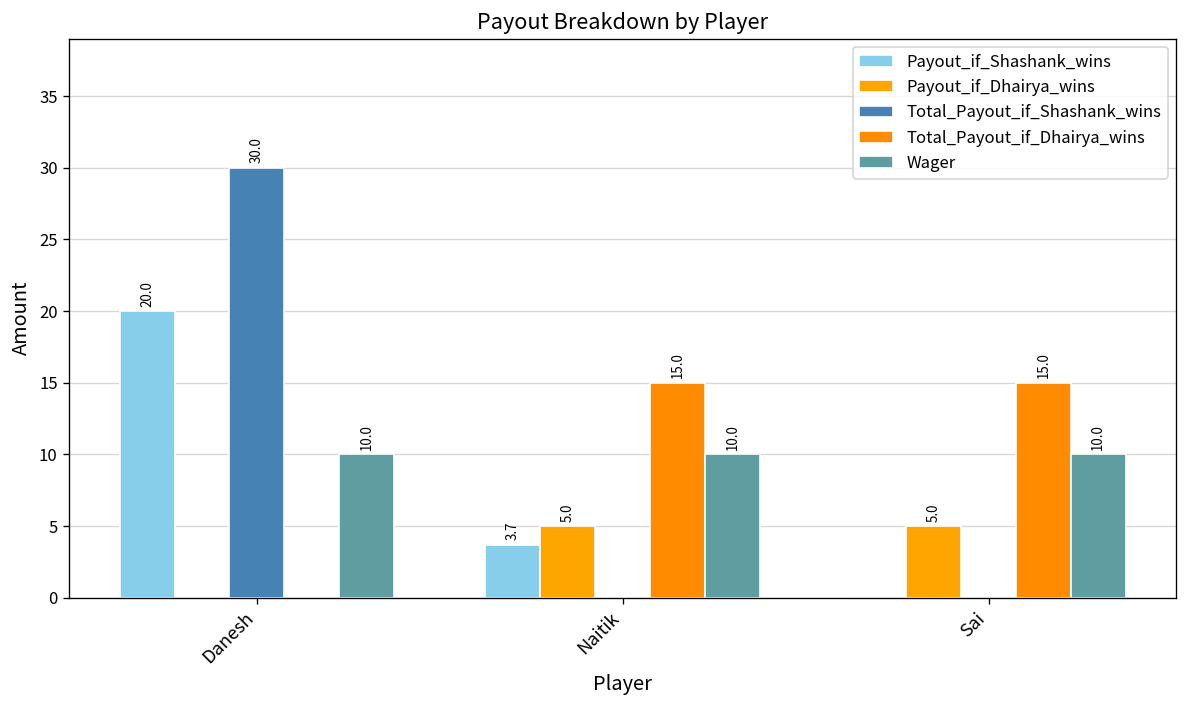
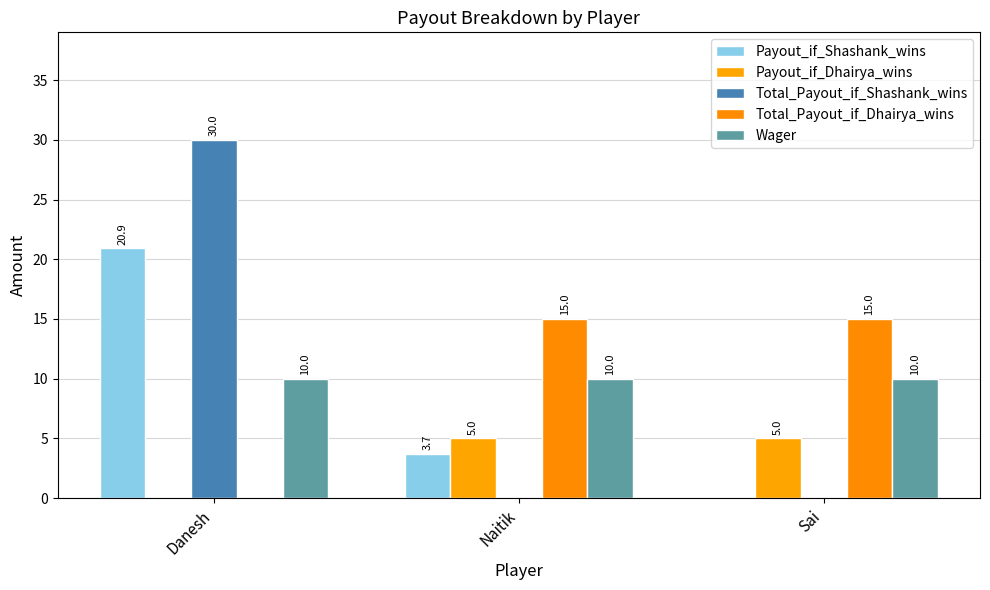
Payout_if_Shashank_wins, Danesh: 20.0 -> 20.9
